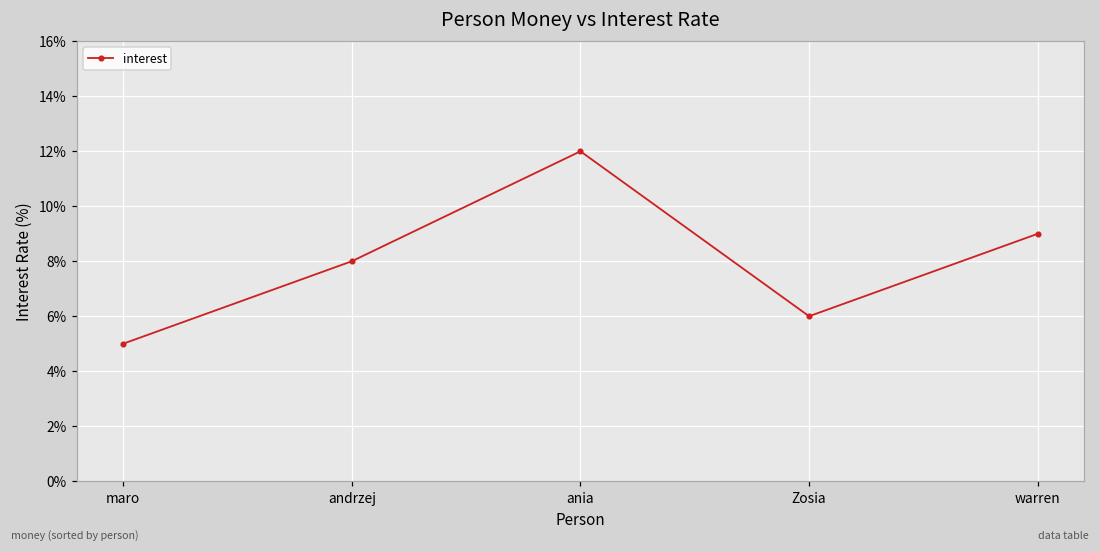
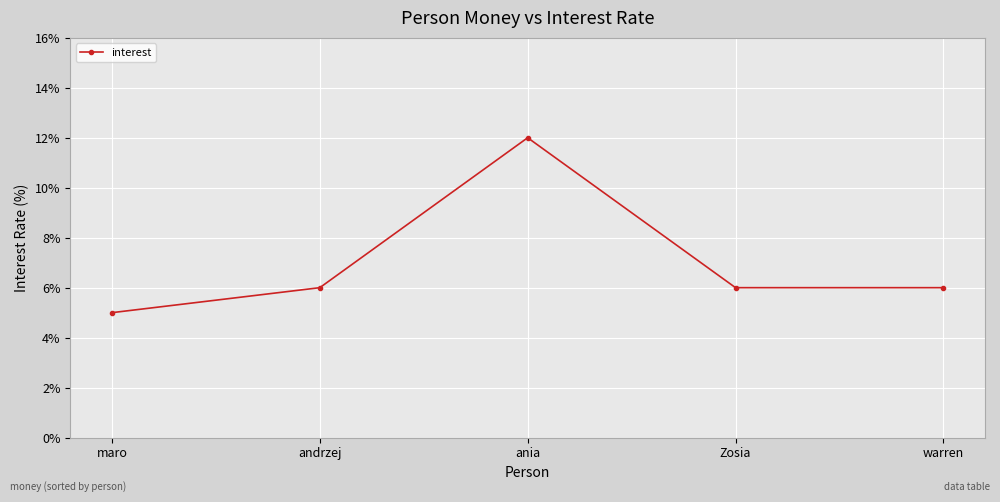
andrzej: 8% -> 6%
warren: 9% -> 6%
